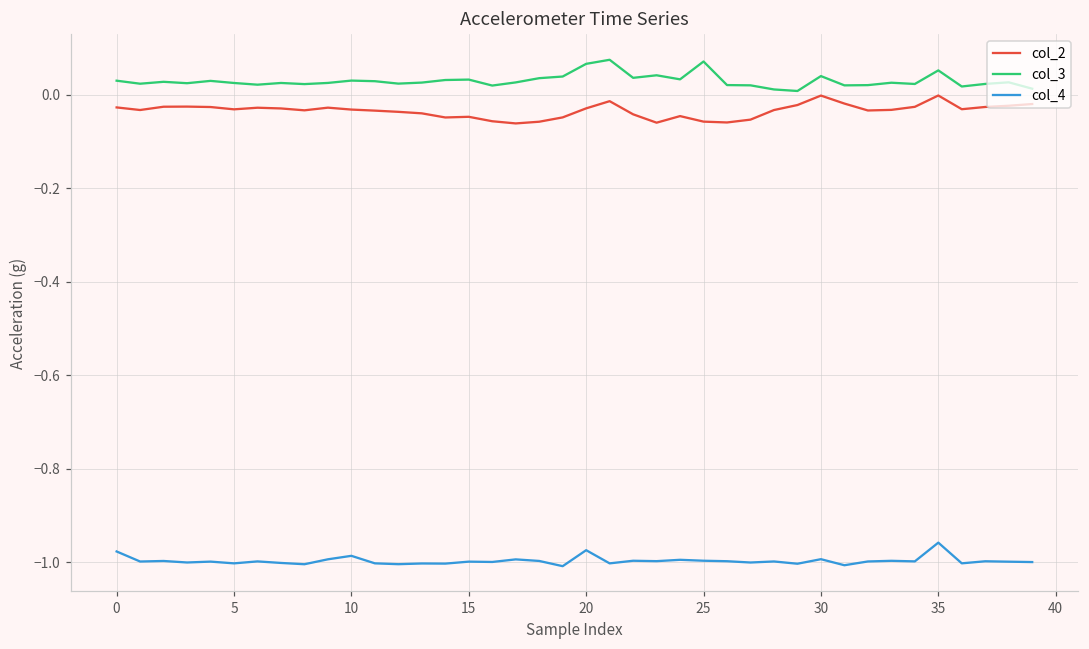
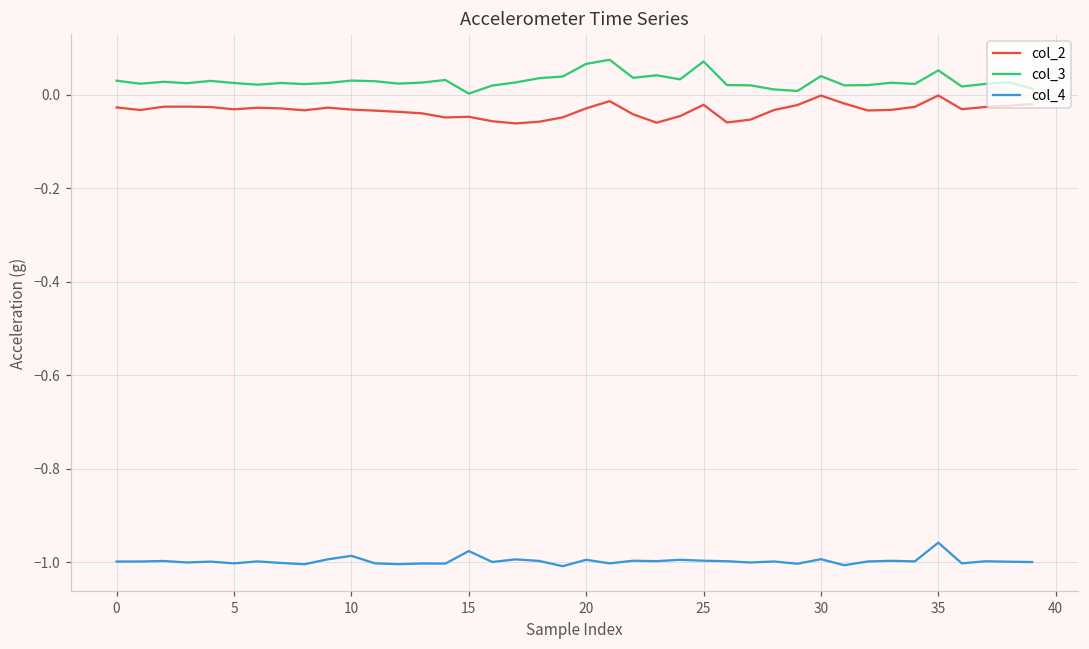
col_4, 0: -0.98 -> -1.00
col_3, 15: 0.03 -> 0.00
col_4, 15: -1.00 -> -0.98
col_4, 20: -0.97 -> -0.99
col_2, 25: -0.06 -> -0.02
